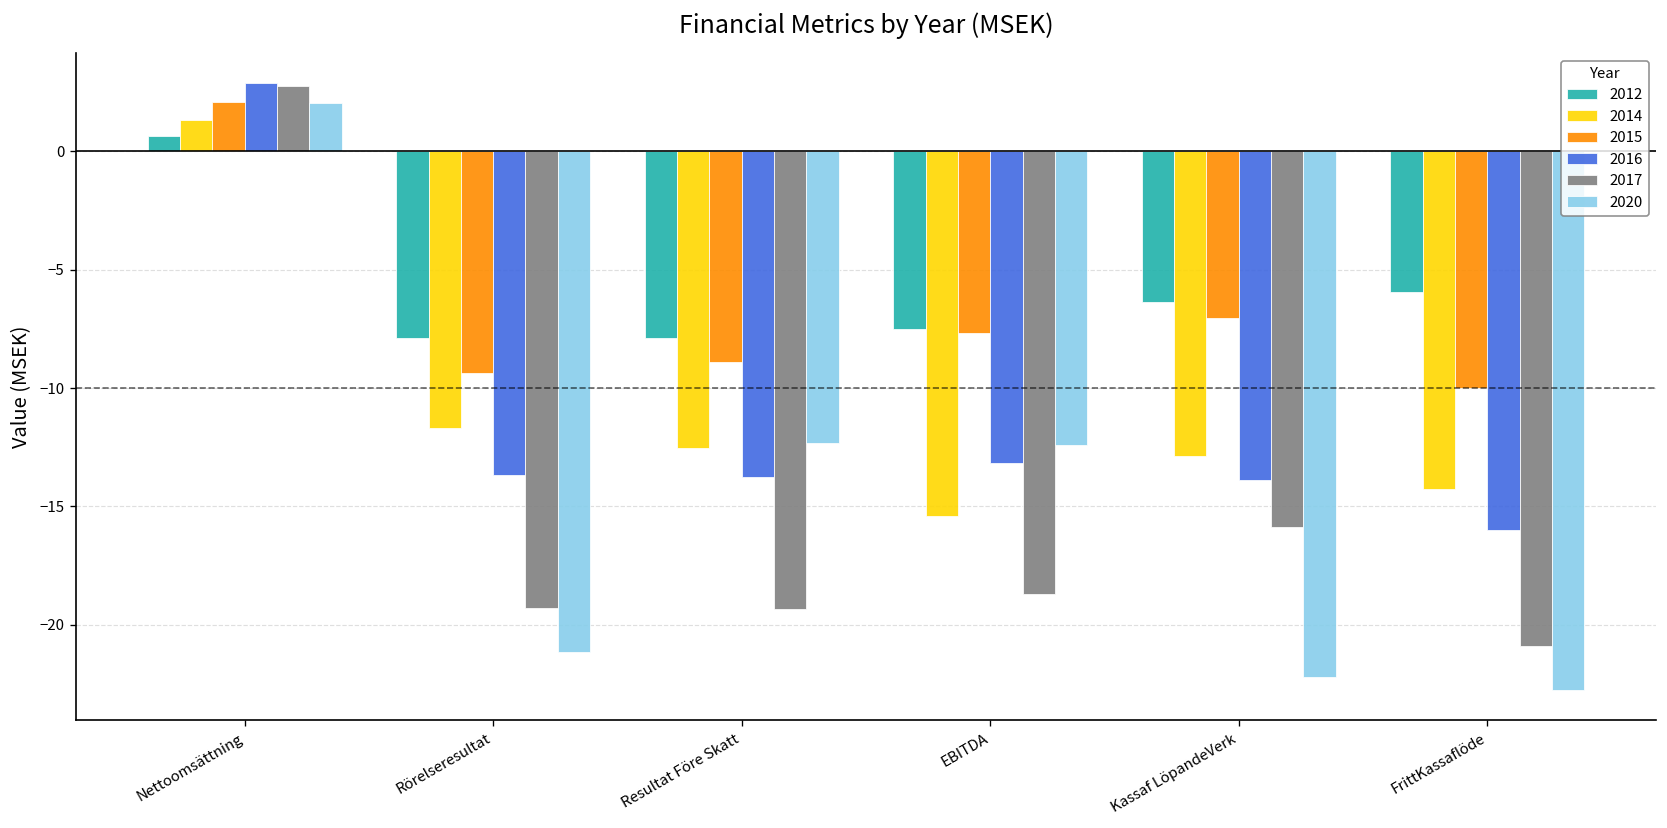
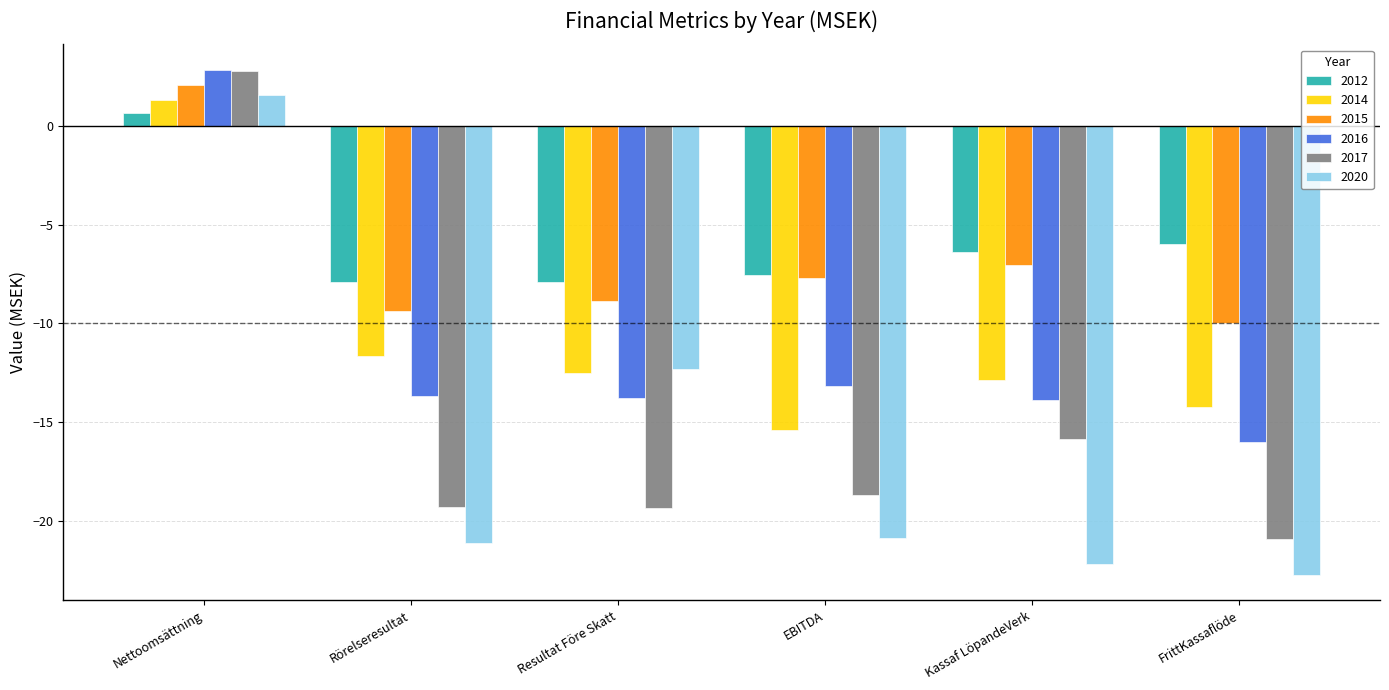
2020, Nettoomsättning: 2.0 -> 1.6
2020, EBITDA: -12.4 -> -20.9
